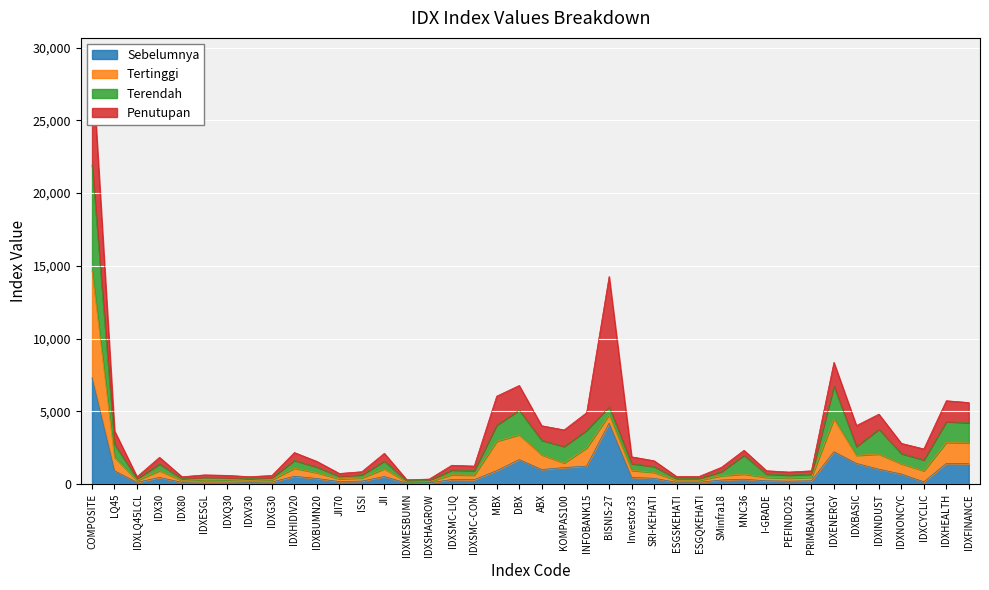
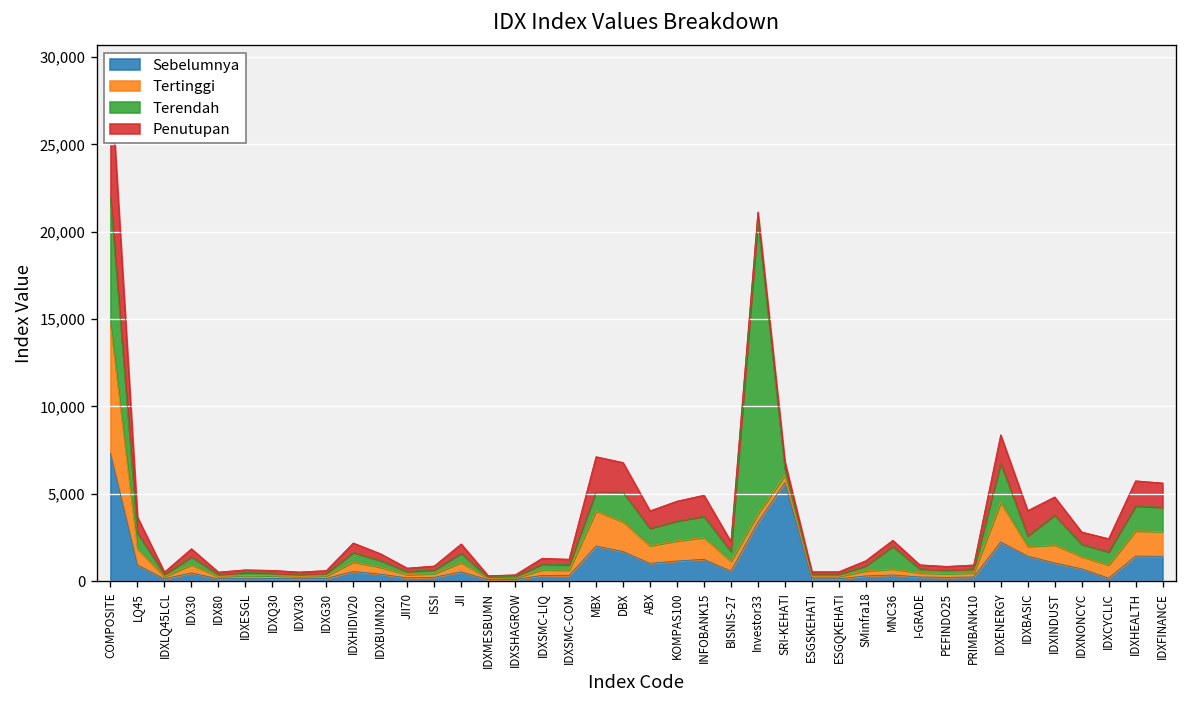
Sebelumnya, MBX: 900 -> 2,000
Tertinggi, KOMPAS100: 300 -> 1,200
Sebelumnya, BISNIS-27: 4,200 -> 600
Penutupan, BISNIS-27: 8,900 -> 600
Sebelumnya, Investor33: 500 -> 3,400
Terendah, Investor33: 500 -> 16,800
Sebelumnya, SRI-KEHATI: 400 -> 5,600
